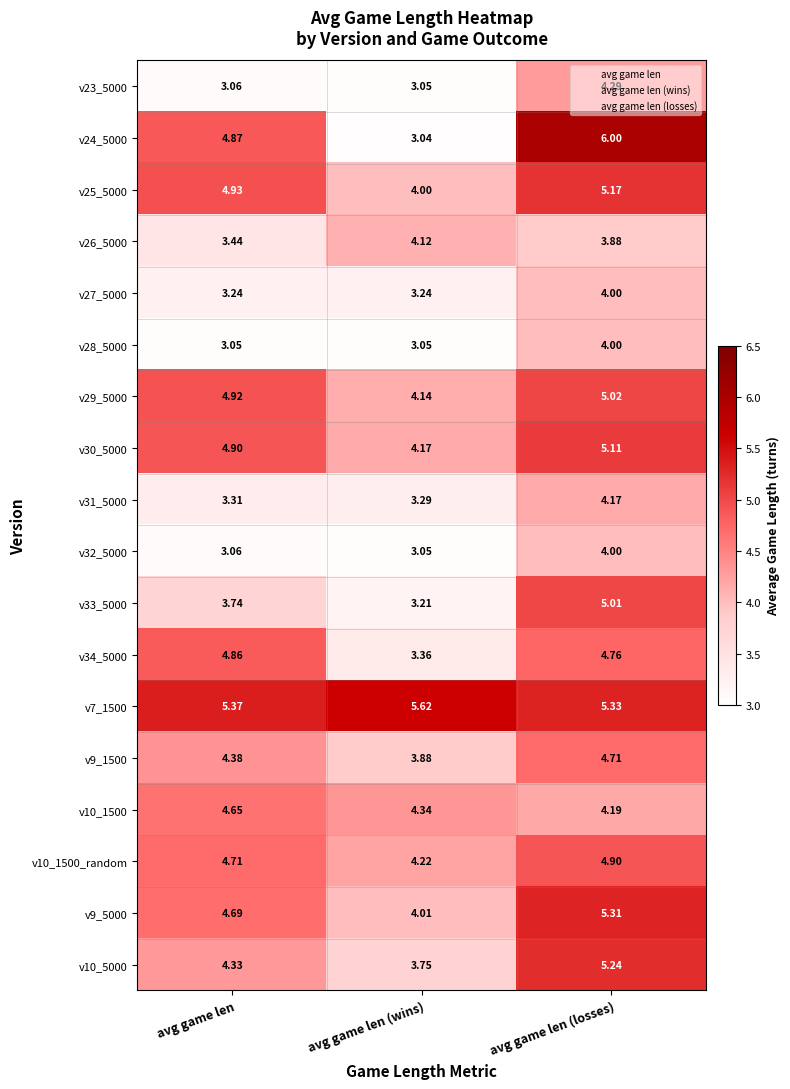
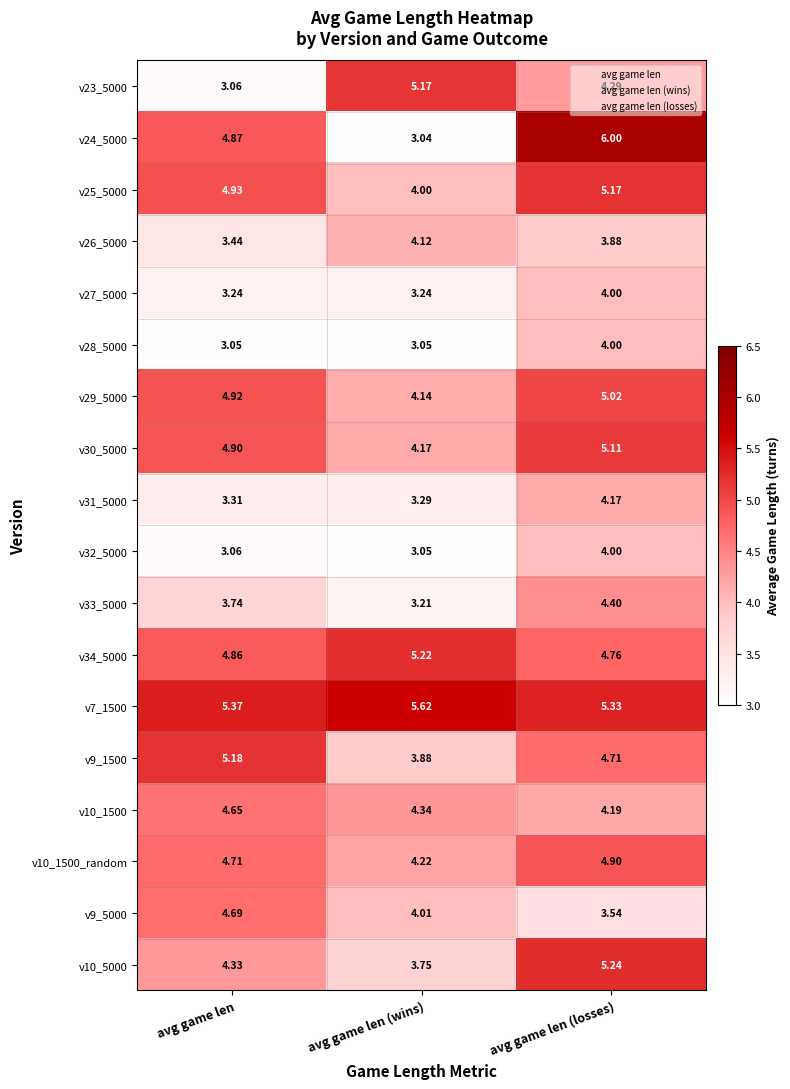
v23_5000, avg game len (wins): 3.05 -> 5.17
v33_5000, avg game len (losses): 5.01 -> 4.40
v34_5000, avg game len (wins): 3.36 -> 5.22
v9_1500, avg game len: 4.38 -> 5.18
v9_5000, avg game len (losses): 5.31 -> 3.54
